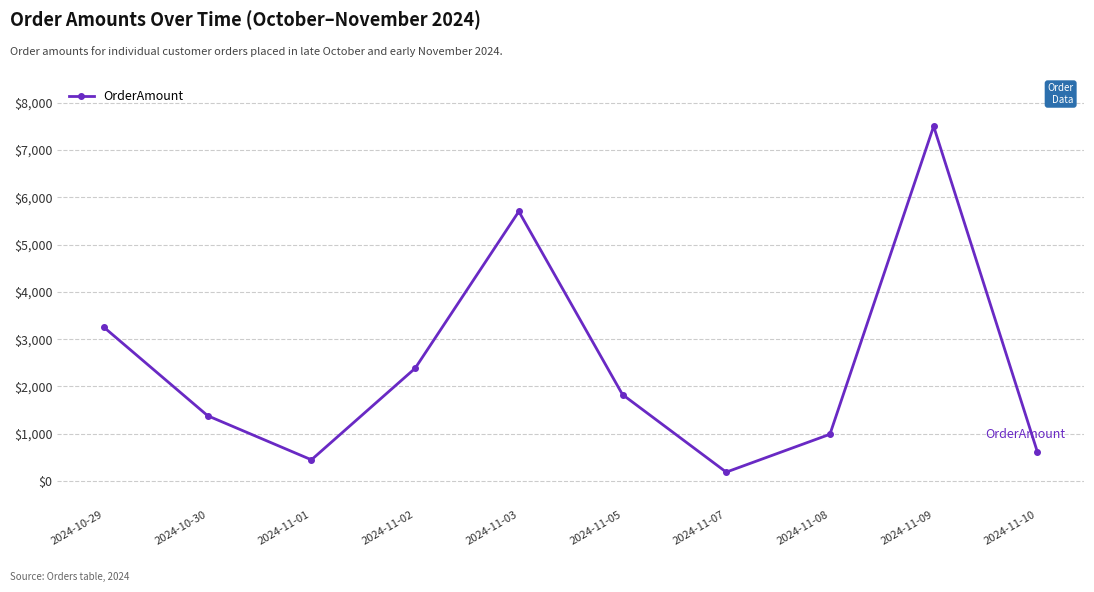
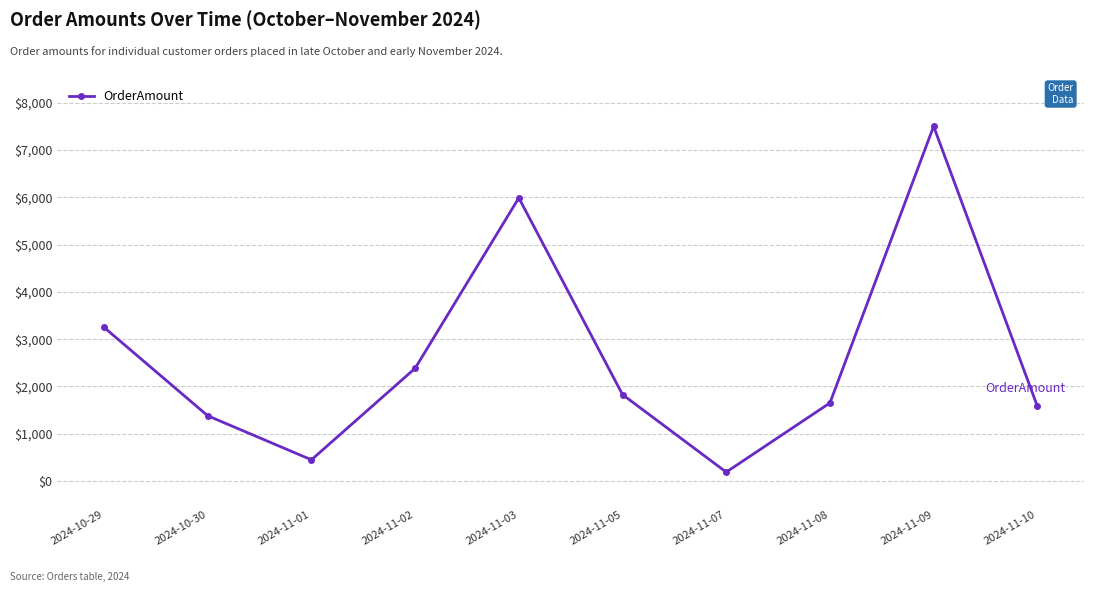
2024-11-03: $5,700 -> $6,000
2024-11-08: $1,000 -> $1,700
2024-11-10: $600 -> $1,600
